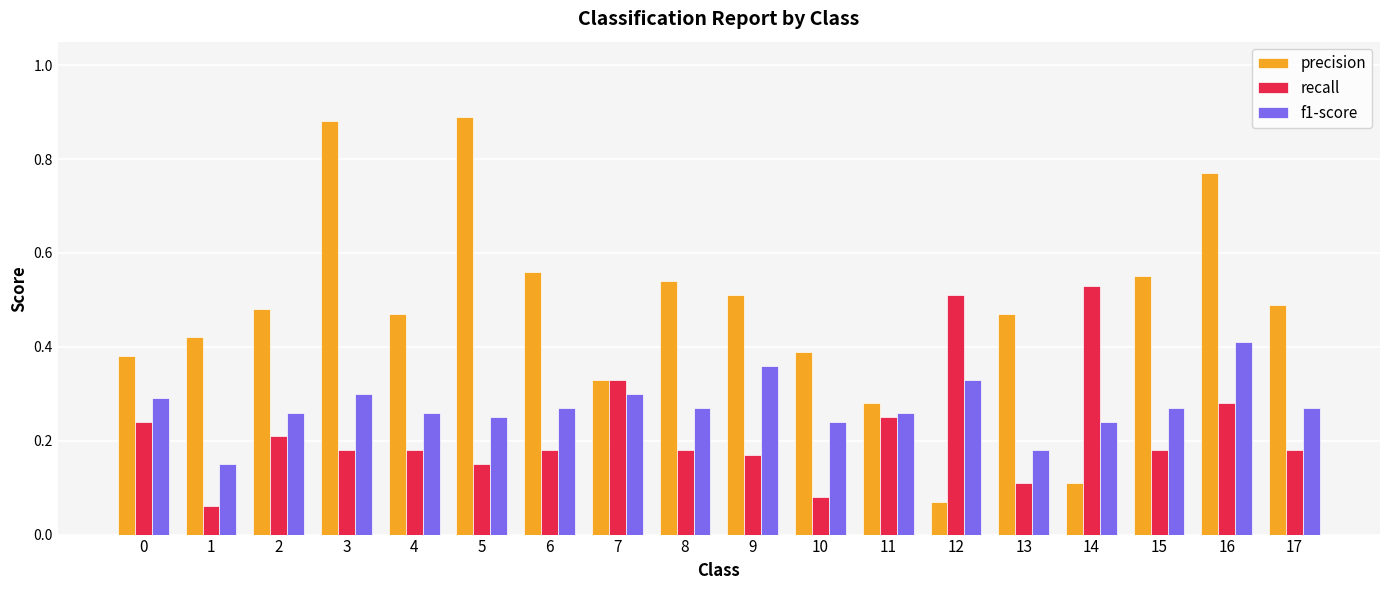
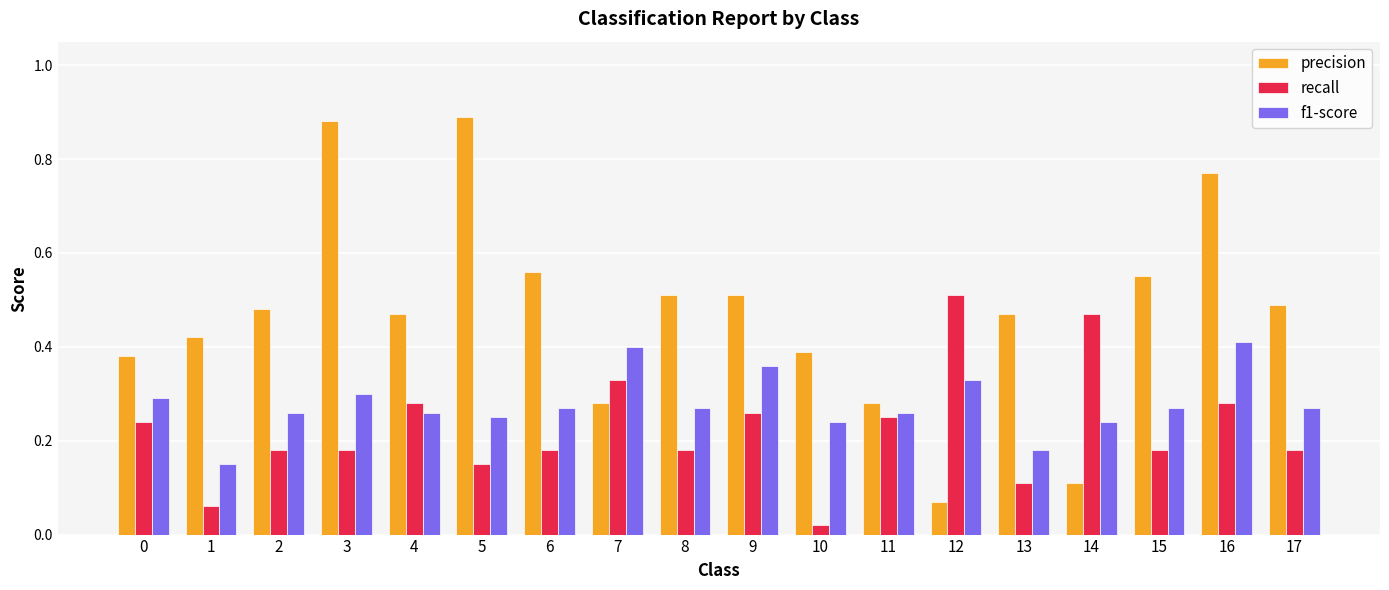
recall, 2: 0.21 -> 0.18
recall, 4: 0.18 -> 0.28
precision, 7: 0.33 -> 0.28
f1-score, 7: 0.3 -> 0.4
precision, 8: 0.54 -> 0.51
recall, 9: 0.17 -> 0.26
recall, 10: 0.08 -> 0.02
recall, 14: 0.53 -> 0.47
